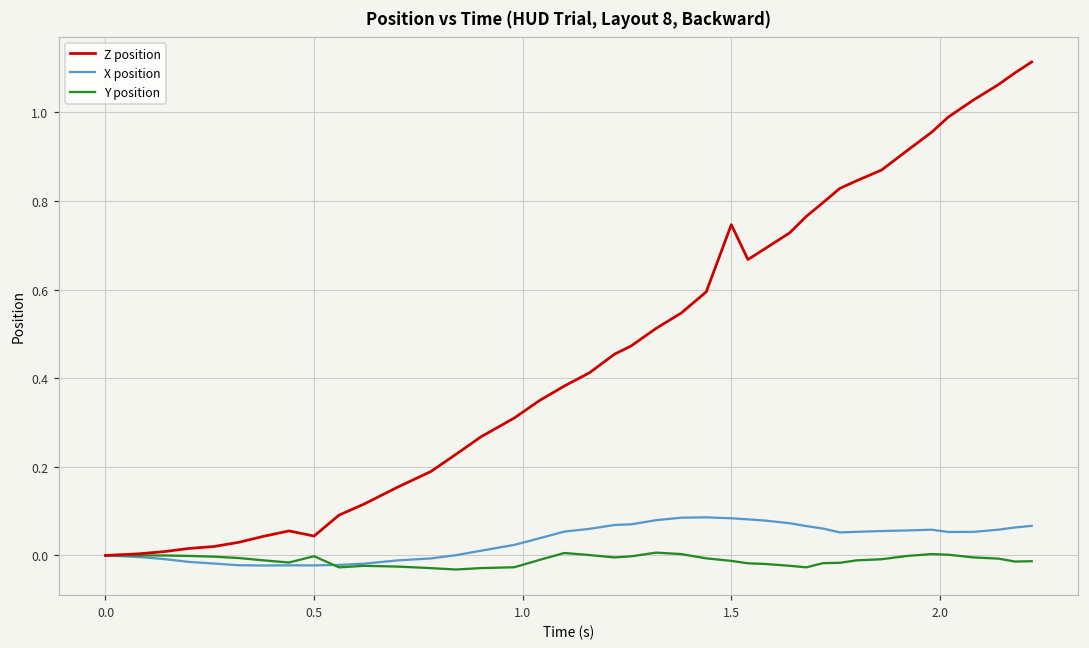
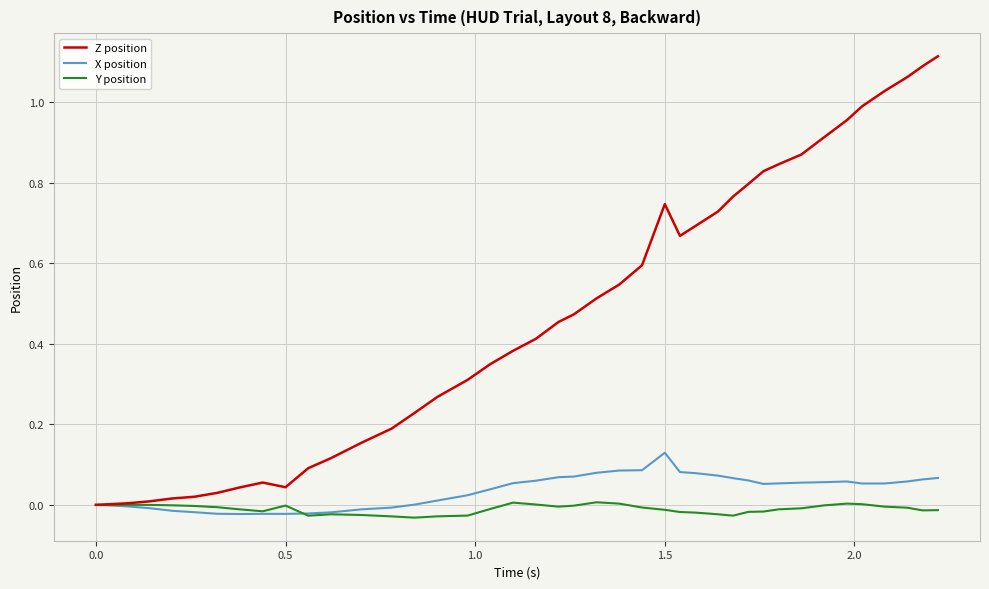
X position, 1.5: 0.08 -> 0.13
